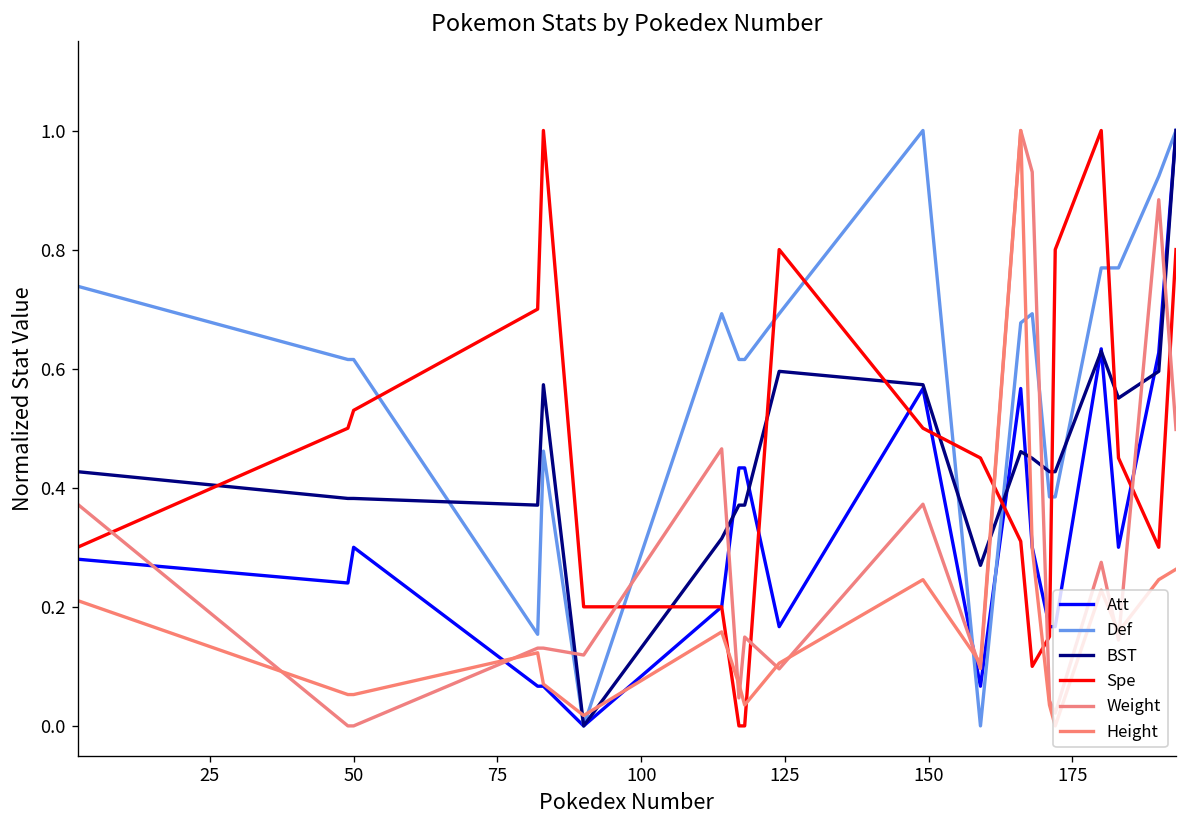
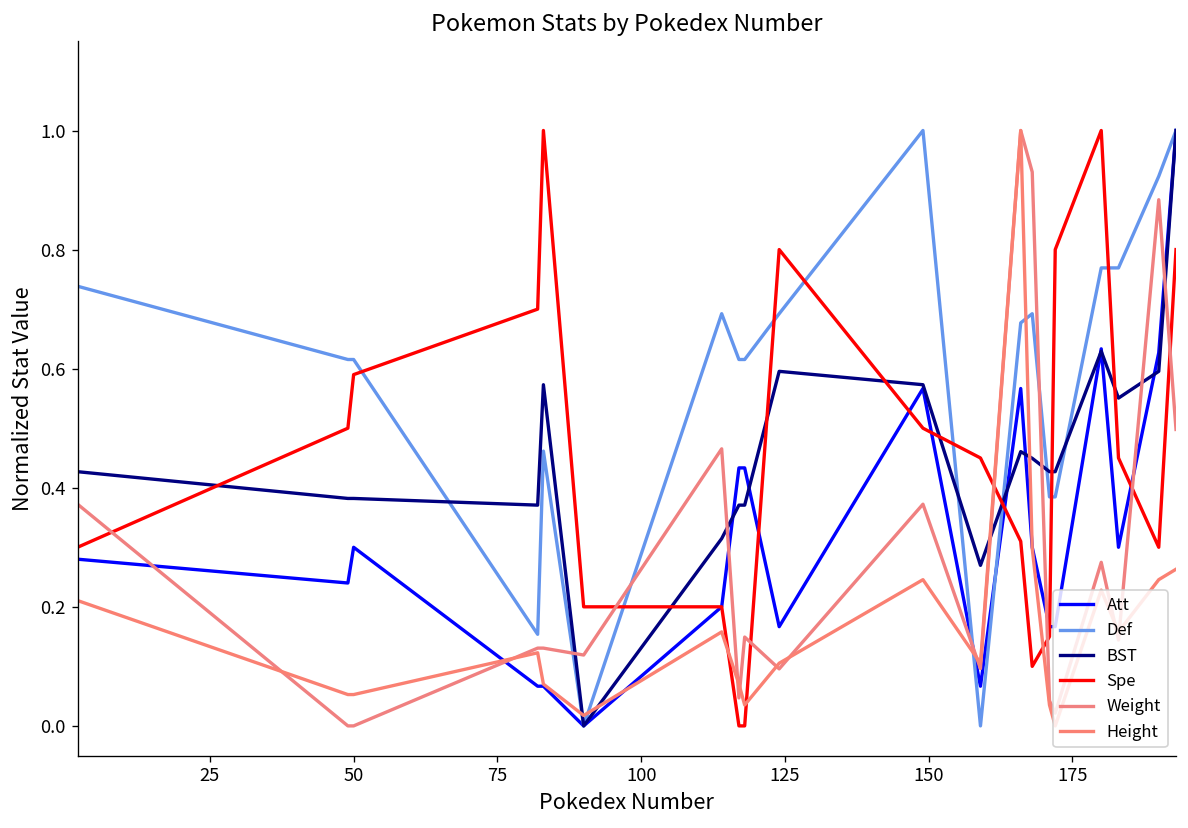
Spe, 50: 0.53 -> 0.59
